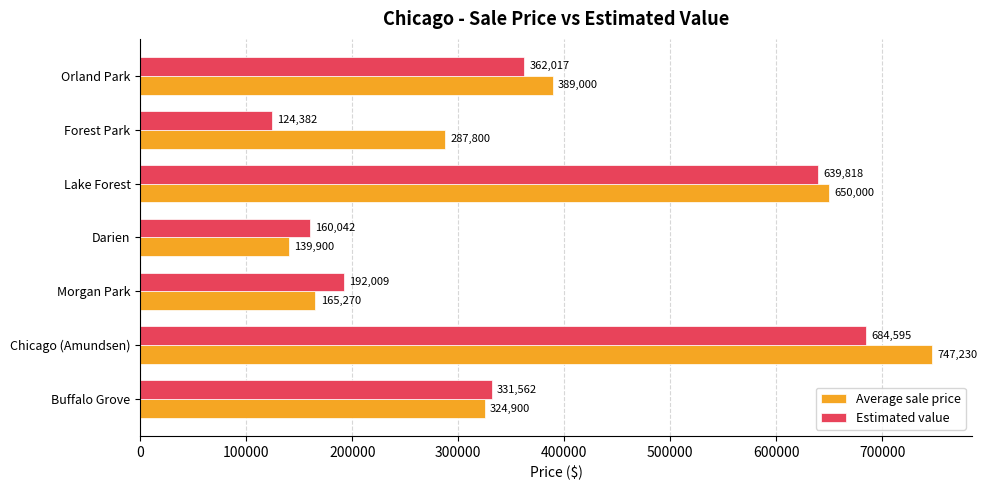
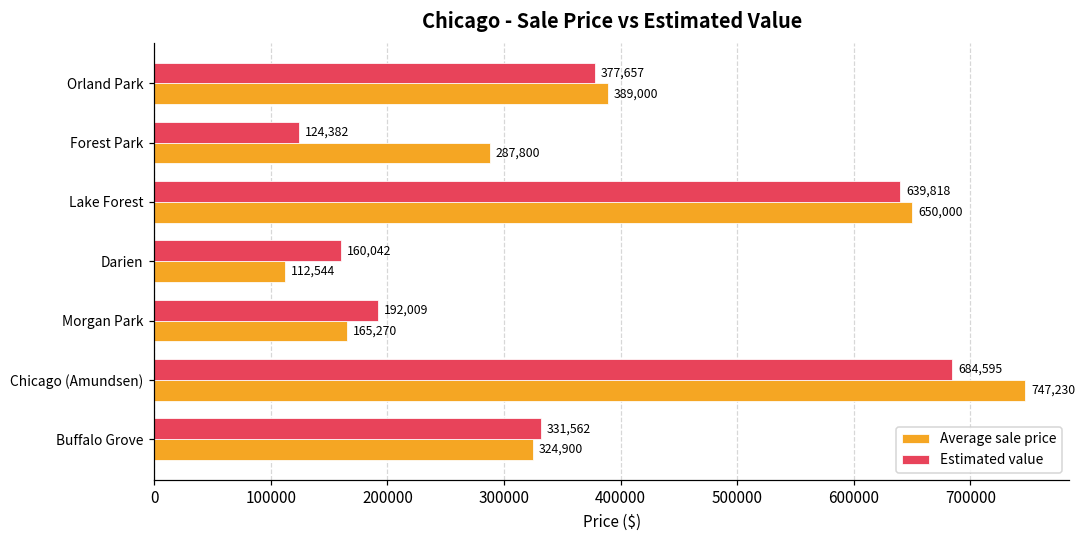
Estimated value, Orland Park: 362,017 -> 377,657
Average sale price, Darien: 139,900 -> 112,544
